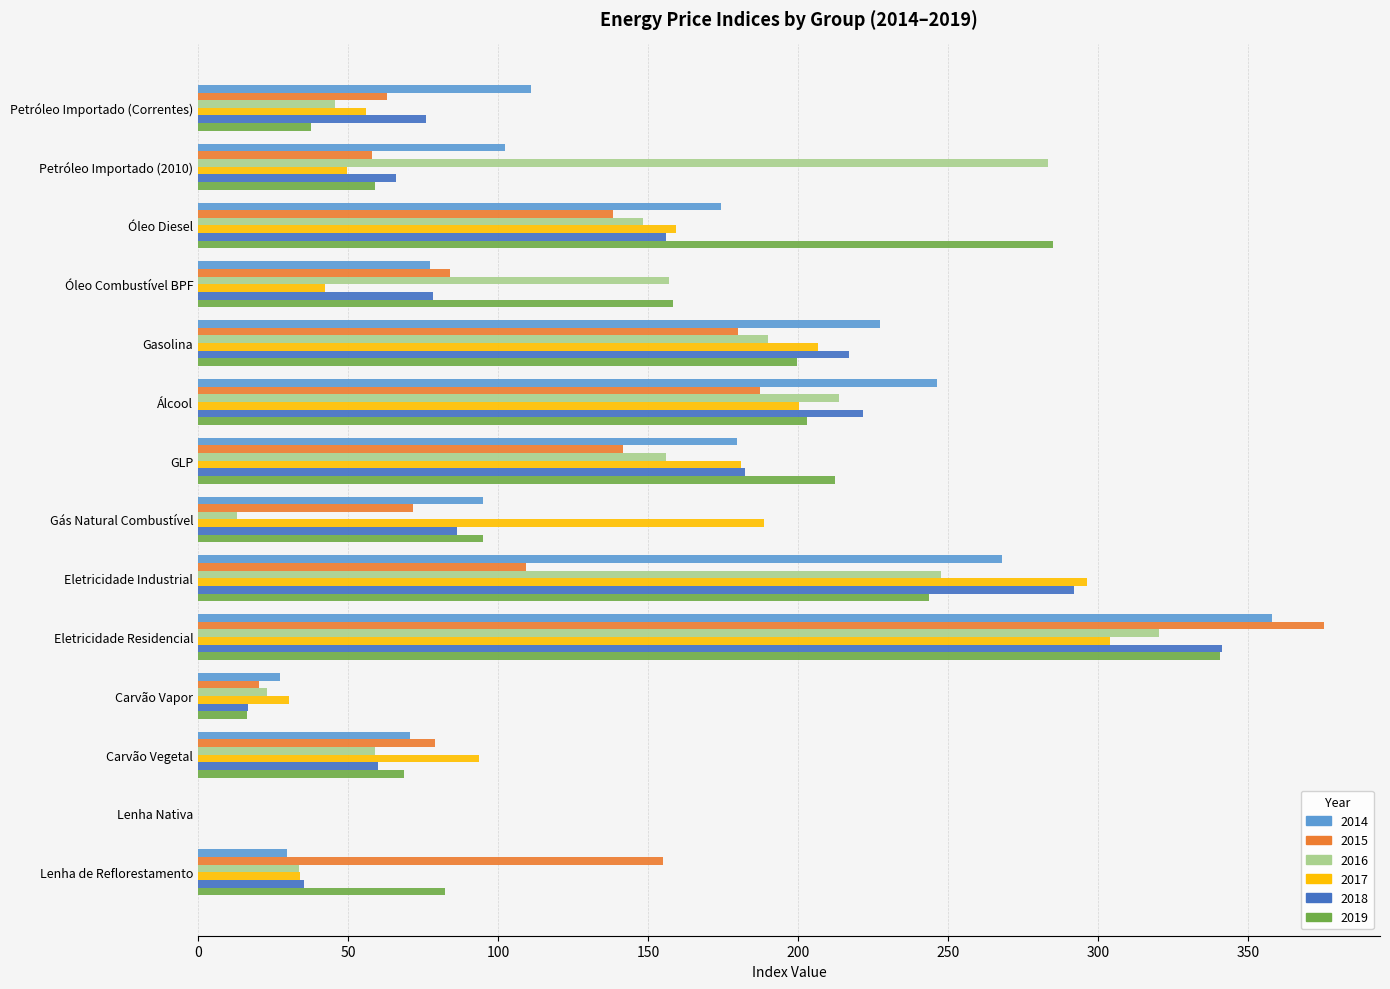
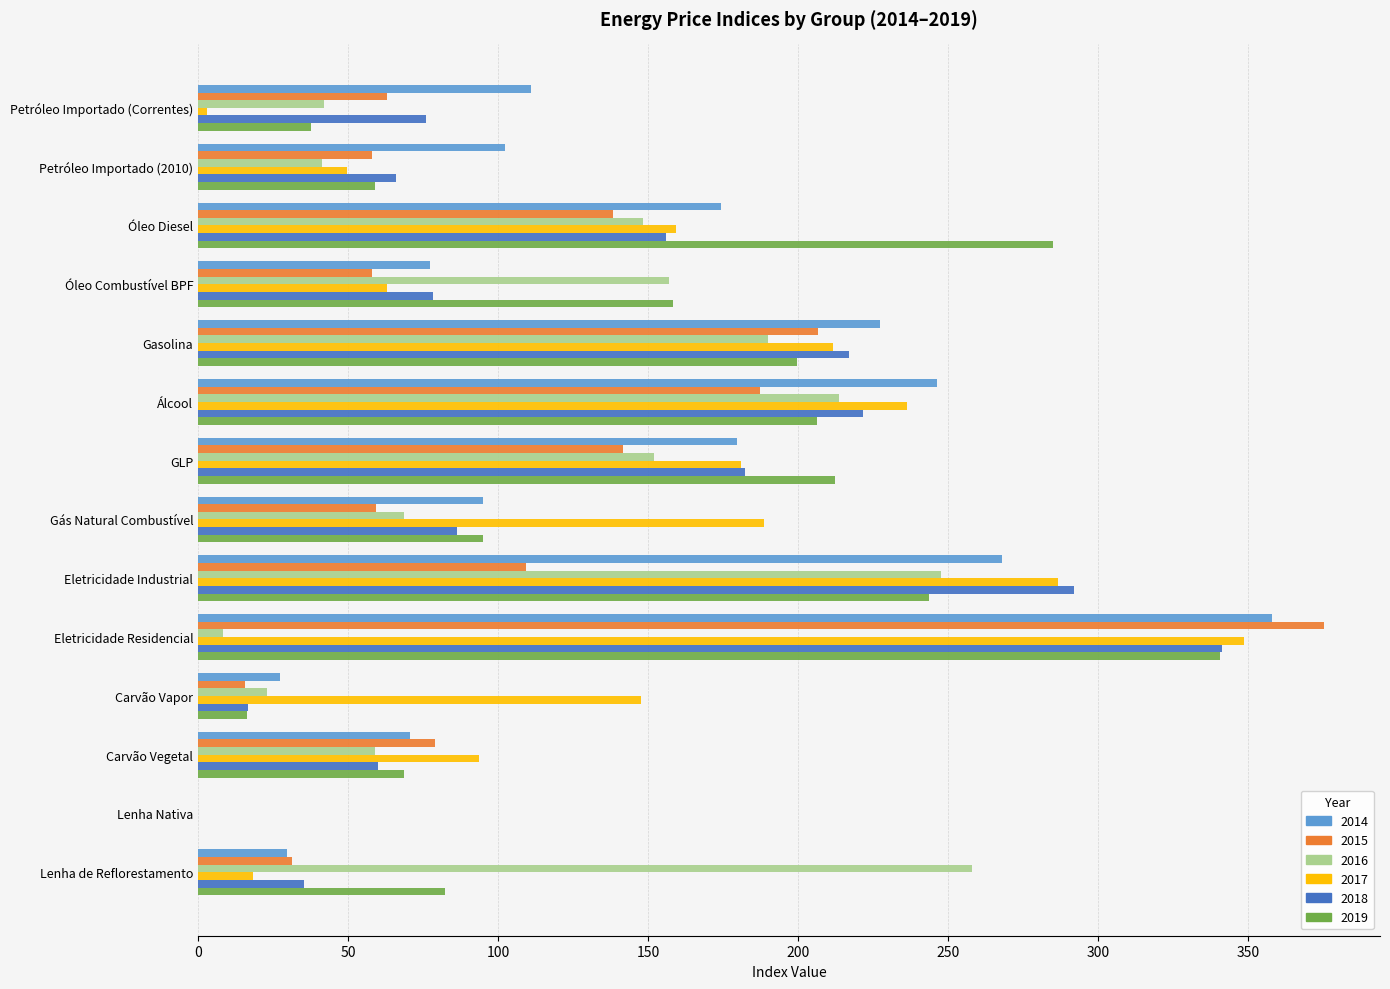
2016, Petróleo Importado (Correntes): 46 -> 42
2017, Petróleo Importado (Correntes): 56 -> 3
2016, Petróleo Importado (2010): 283 -> 41
2015, Óleo Combustível BPF: 84 -> 58
2017, Óleo Combustível BPF: 42 -> 63
2015, Gasolina: 180 -> 207
2017, Gasolina: 207 -> 212
2017, Álcool: 200 -> 236
2019, Álcool: 203 -> 206
2016, GLP: 156 -> 152
2015, Gás Natural Combustível: 72 -> 59
2016, Gás Natural Combustível: 13 -> 69
2017, Eletricidade Industrial: 296 -> 287
2016, Eletricidade Residencial: 320 -> 8
2017, Eletricidade Residencial: 304 -> 348
2015, Carvão Vapor: 20 -> 16
2017, Carvão Vapor: 30 -> 148
2015, Lenha de Reflorestamento: 155 -> 31
2016, Lenha de Reflorestamento: 34 -> 258
2017, Lenha de Reflorestamento: 34 -> 18
